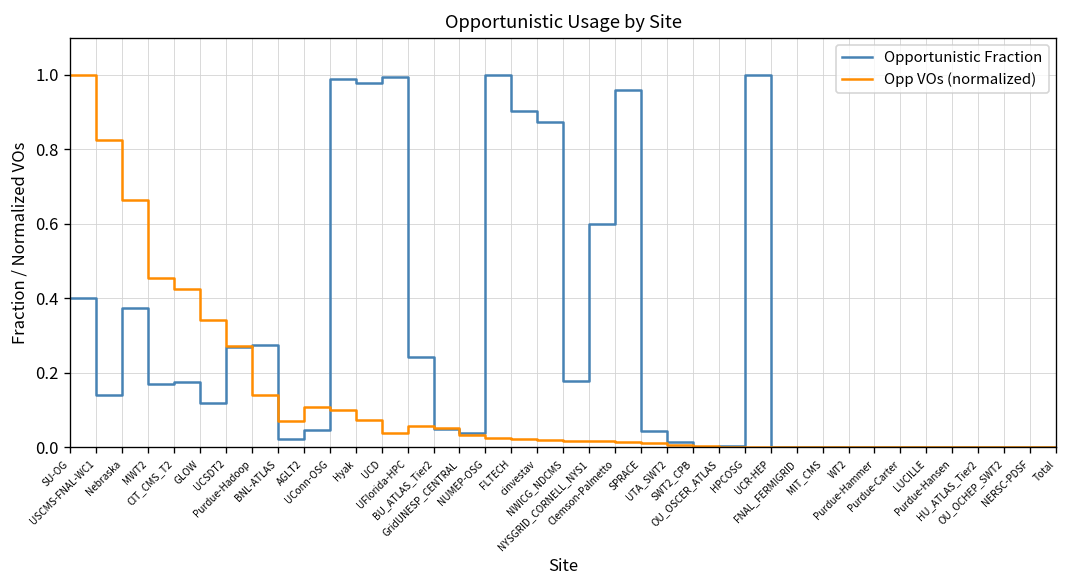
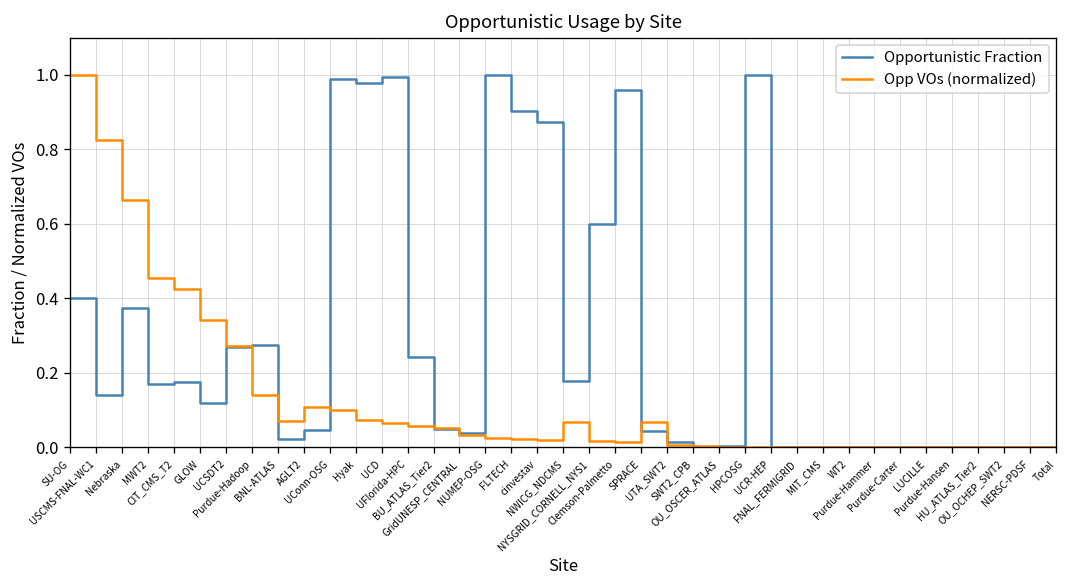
Opp VOs (normalized), UCD: 0.04 -> 0.06
Opp VOs (normalized), NWICG_NDCMS: 0.02 -> 0.07
Opp VOs (normalized), SPRACE: 0.01 -> 0.07
